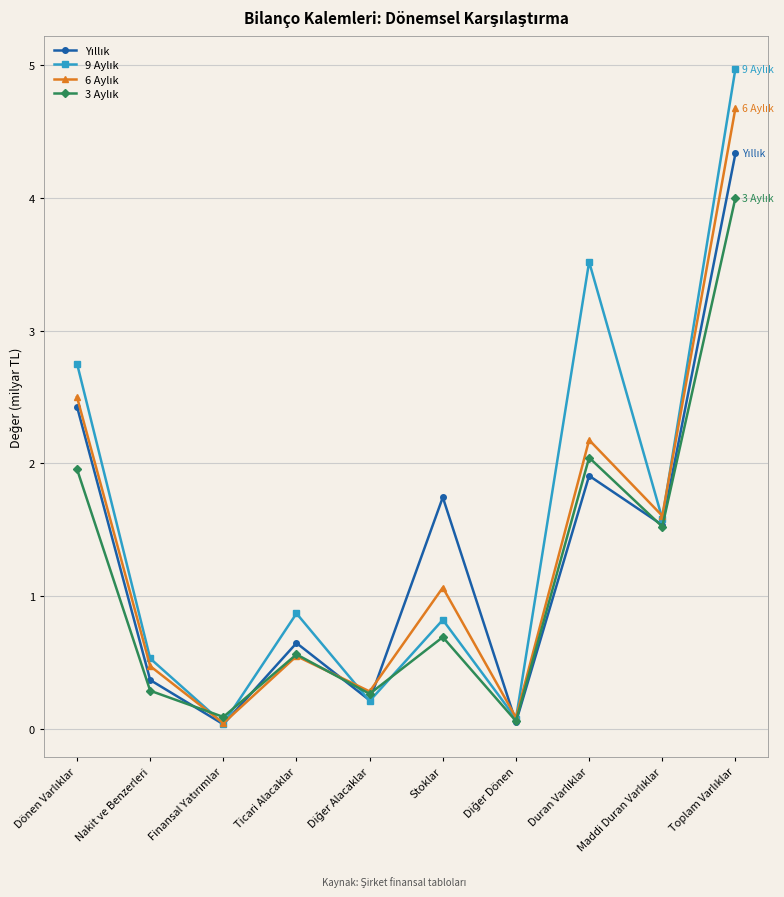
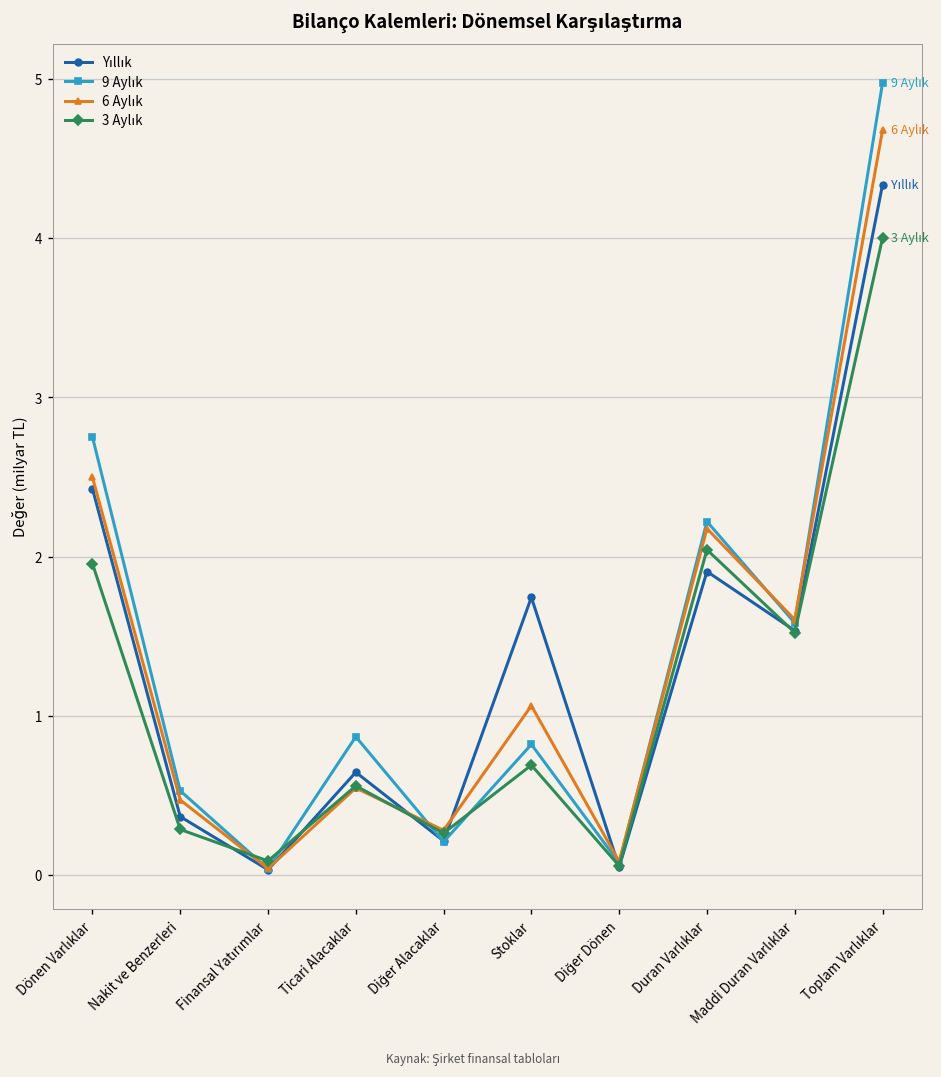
9 Aylık, Duran Varlıklar: 3.52 -> 2.22
